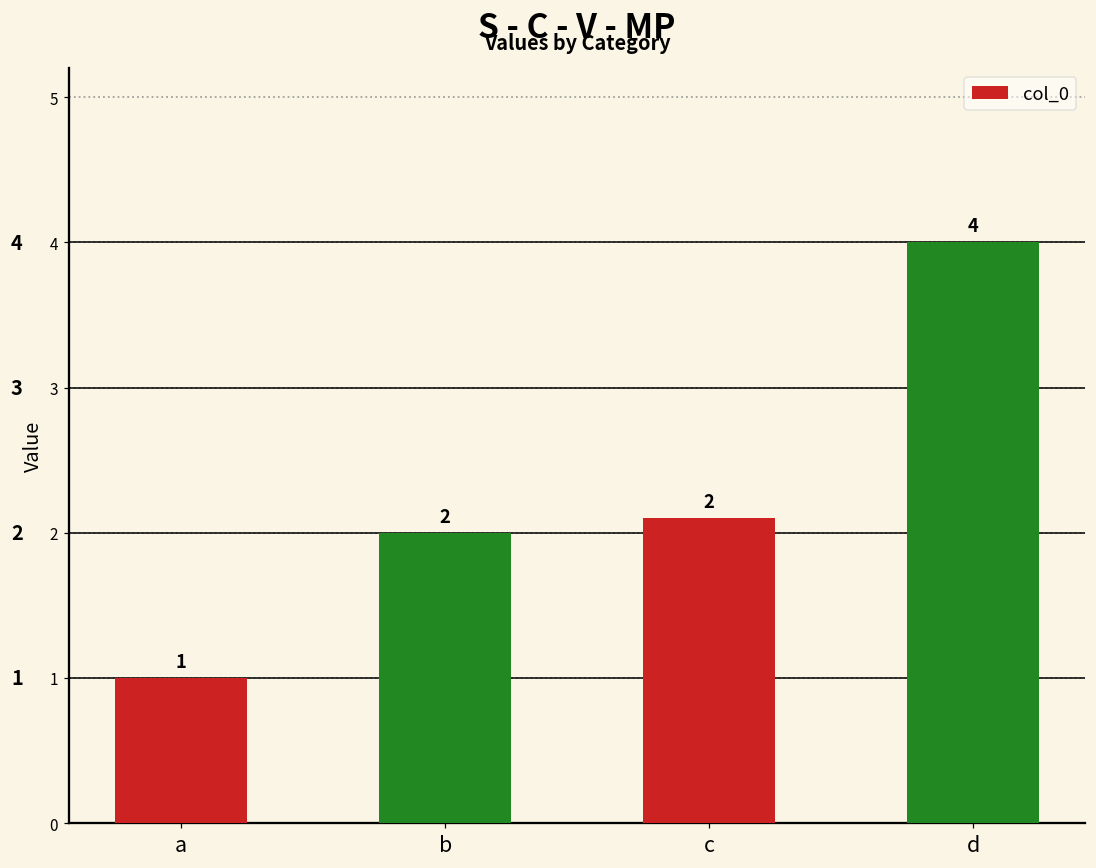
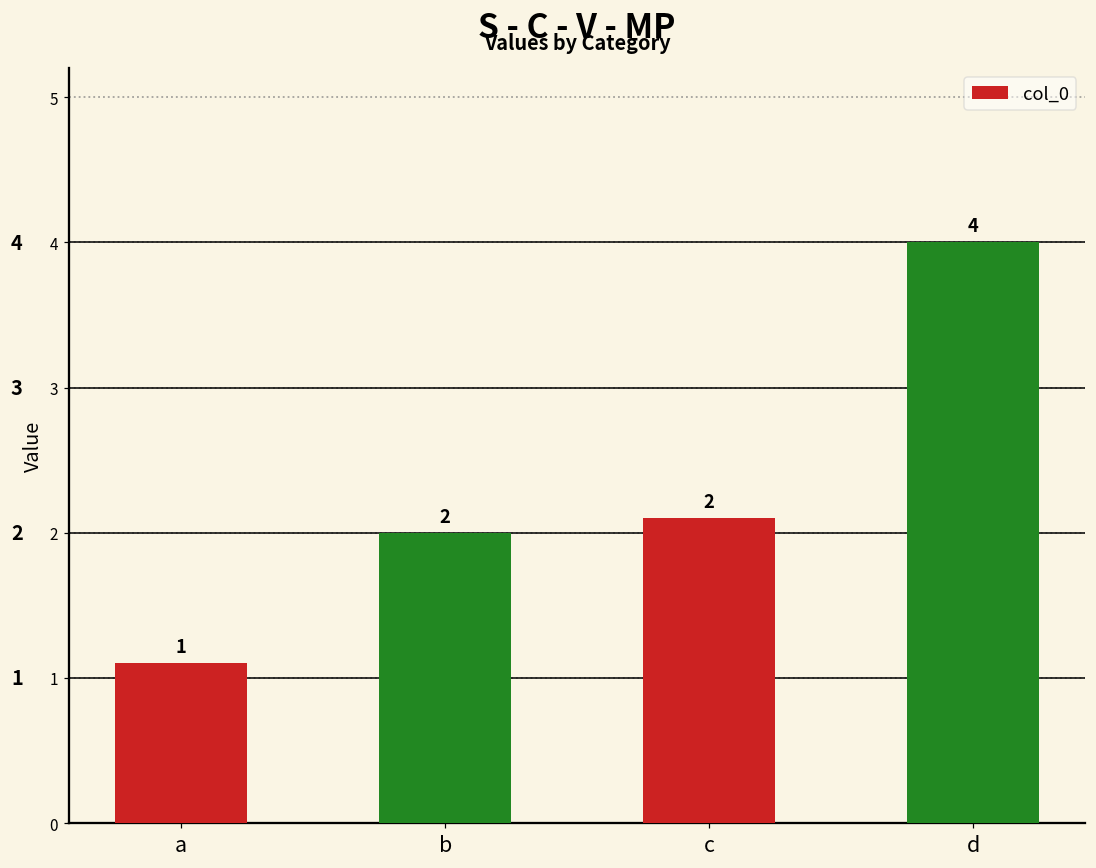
a: 1.0 -> 1.1
